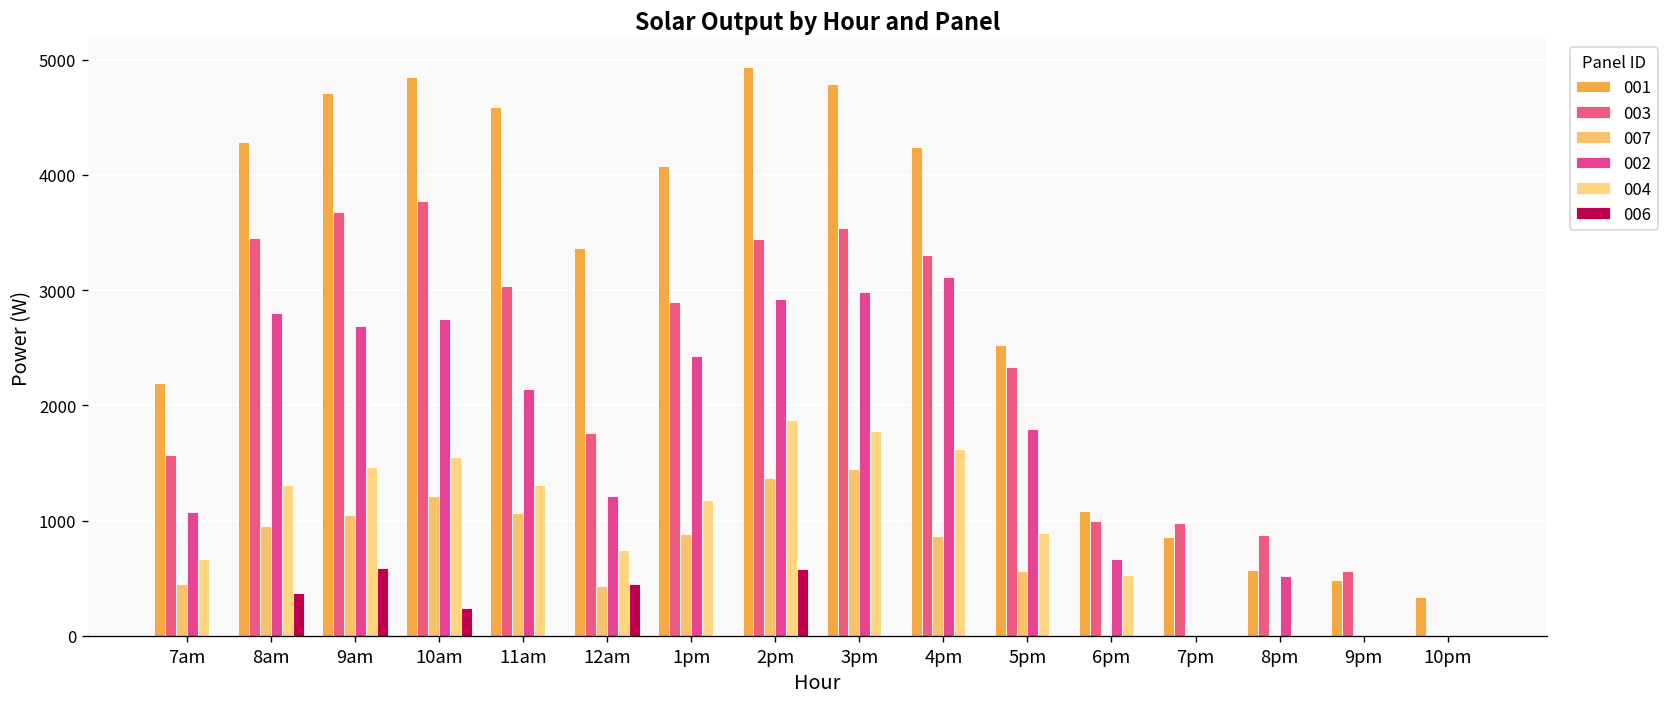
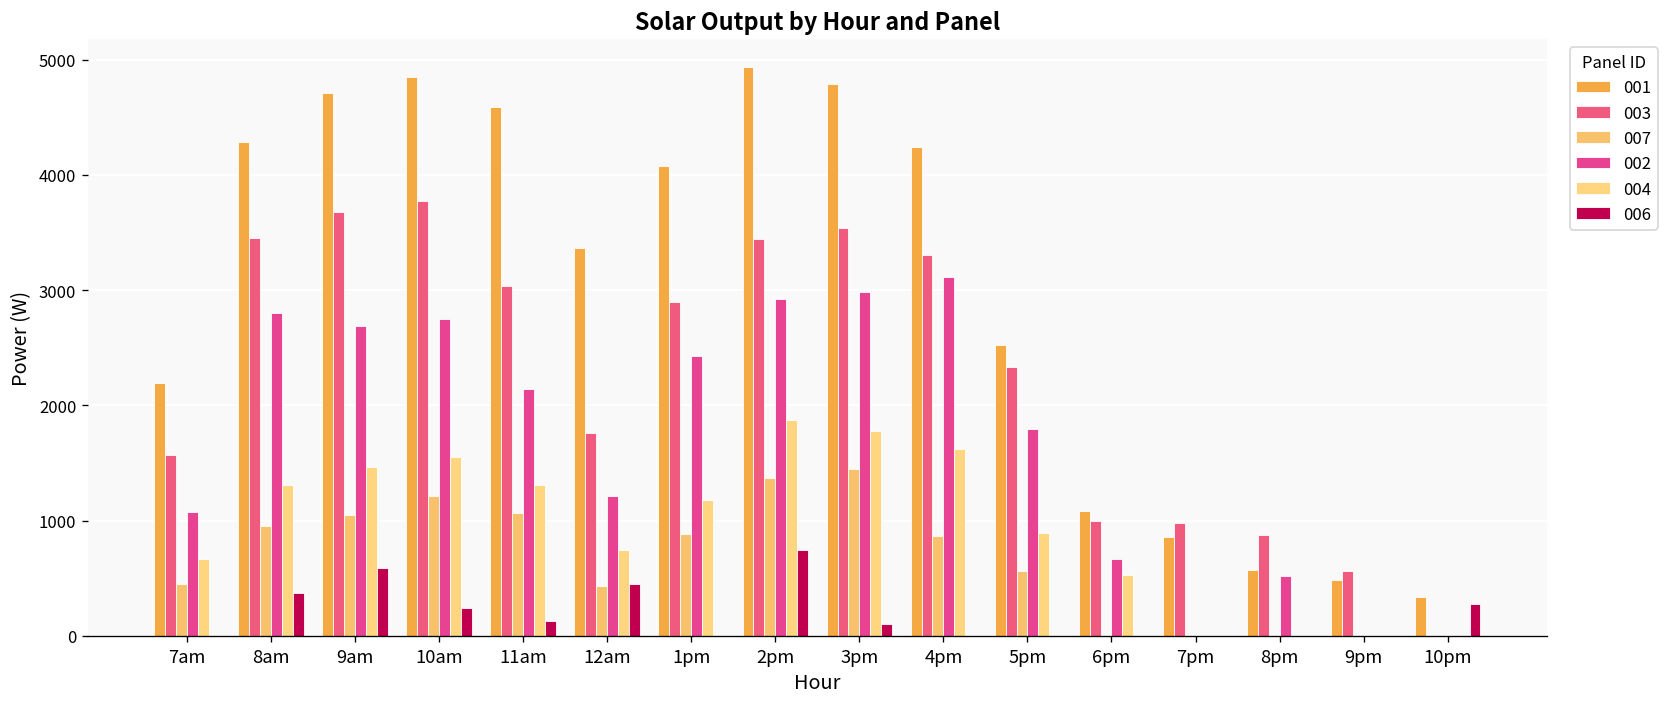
006, 11am: 0 -> 100
006, 2pm: 600 -> 700
006, 3pm: 0 -> 100
006, 10pm: 0 -> 300
